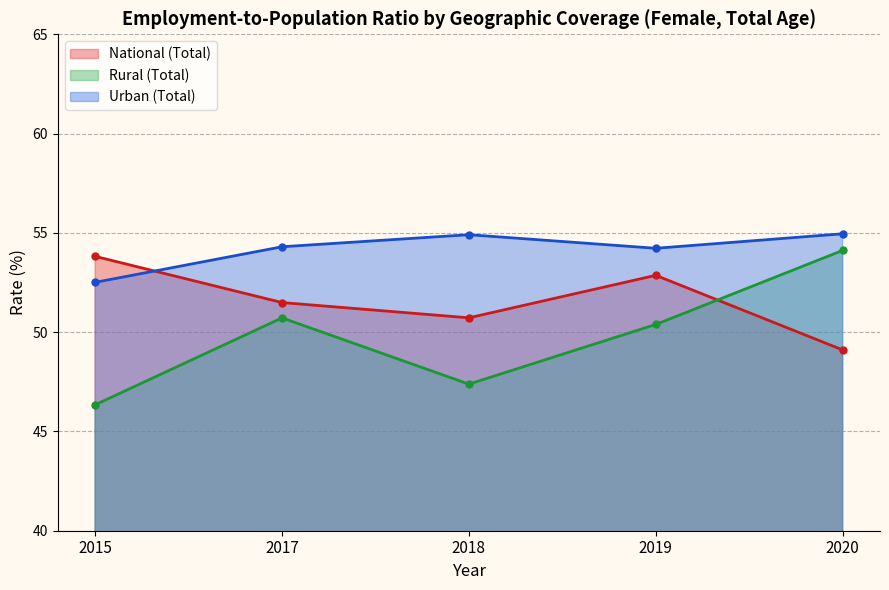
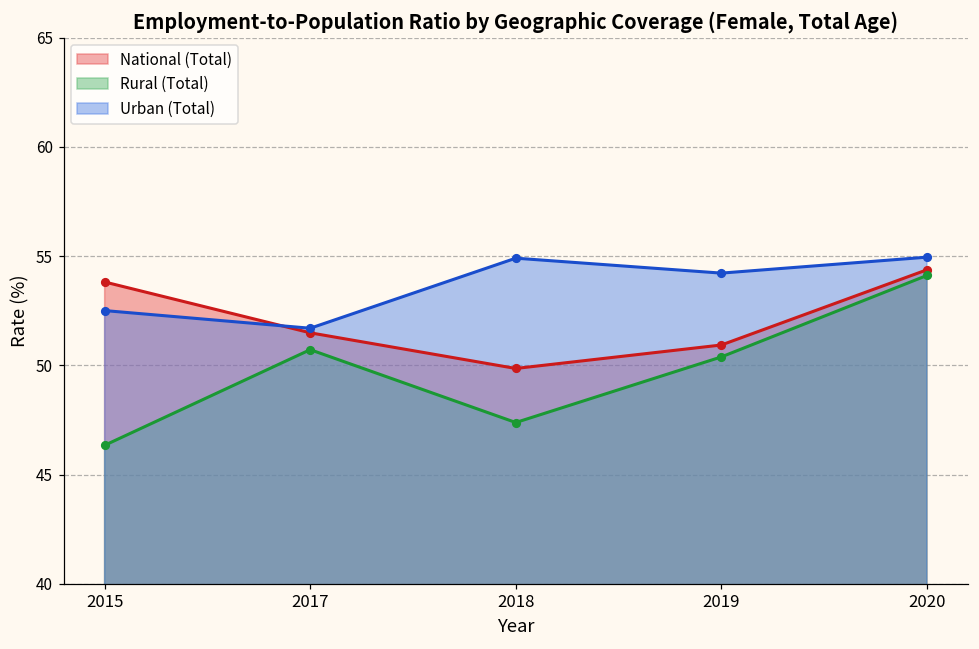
Urban (Total), 2017: 54.3 -> 51.7
National (Total), 2018: 50.7 -> 49.9
National (Total), 2019: 52.9 -> 50.9
National (Total), 2020: 49.1 -> 54.4
